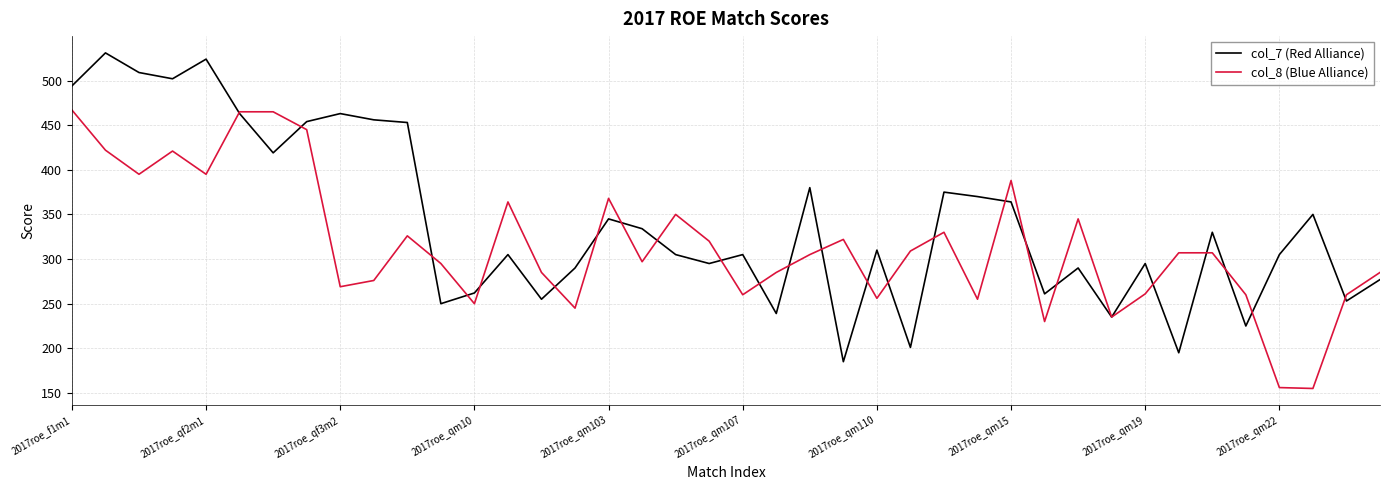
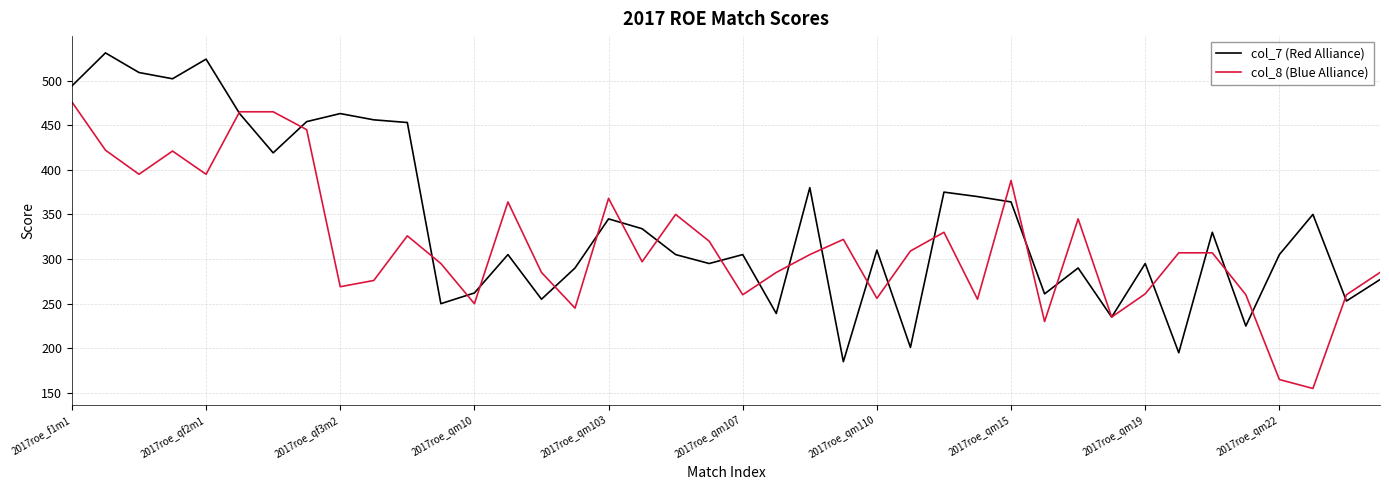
col_8 (Blue Alliance), 2017roe_f1m1: 470 -> 480
col_8 (Blue Alliance), 2017roe_qm22: 160 -> 170
